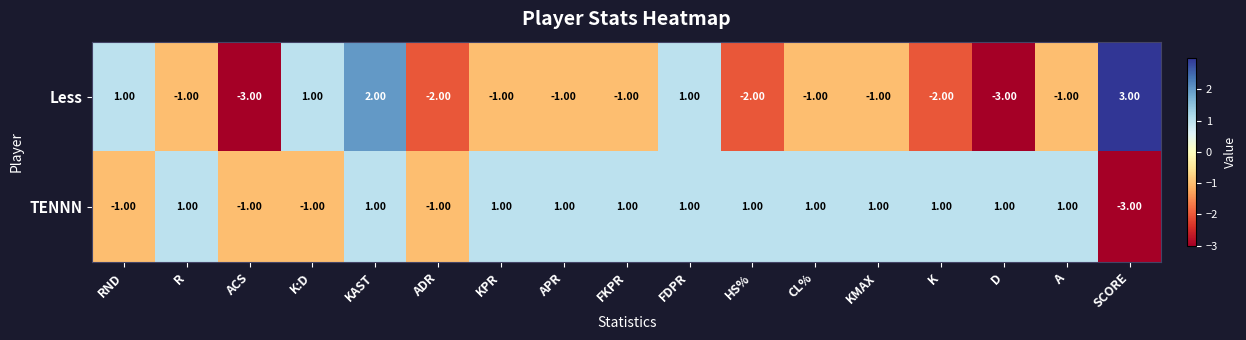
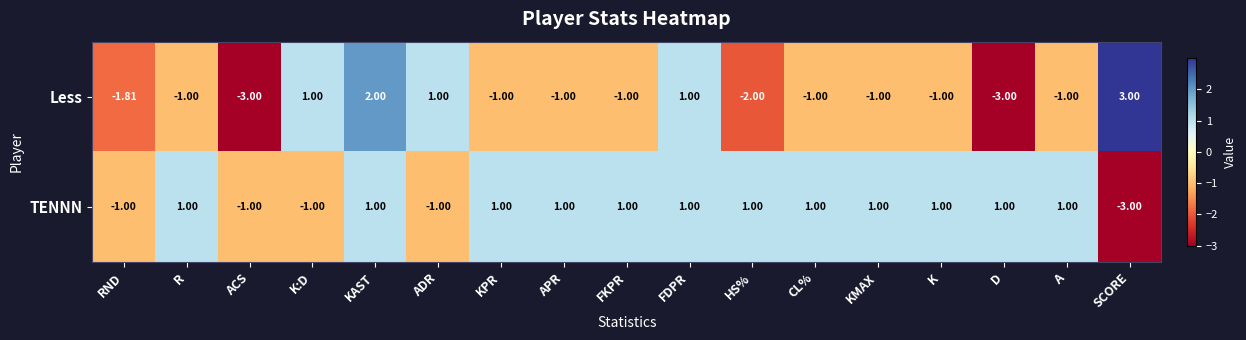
Less, RND: 1.00 -> -1.81
Less, ADR: -2.00 -> 1.00
Less, K: -2.00 -> -1.00
